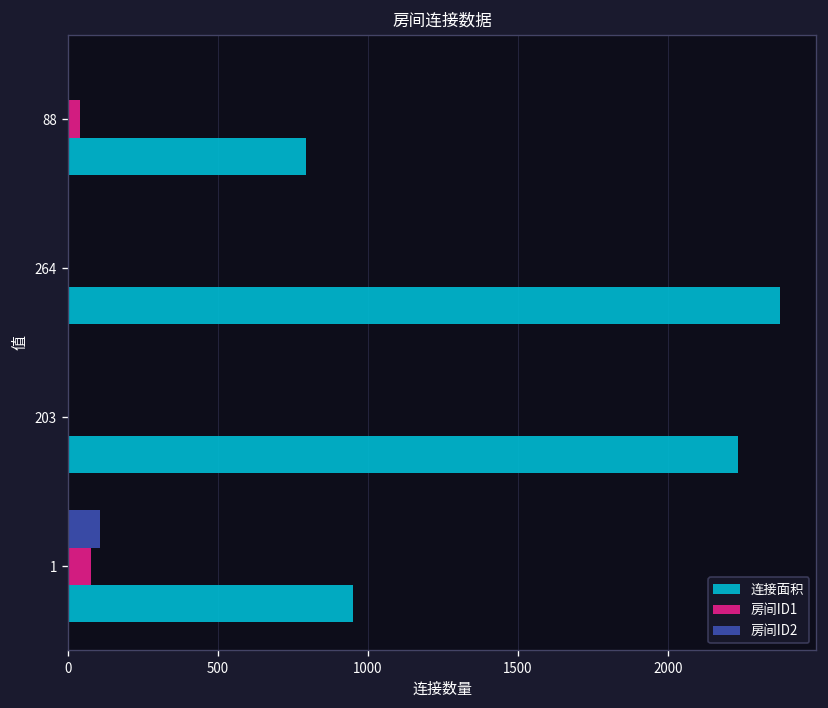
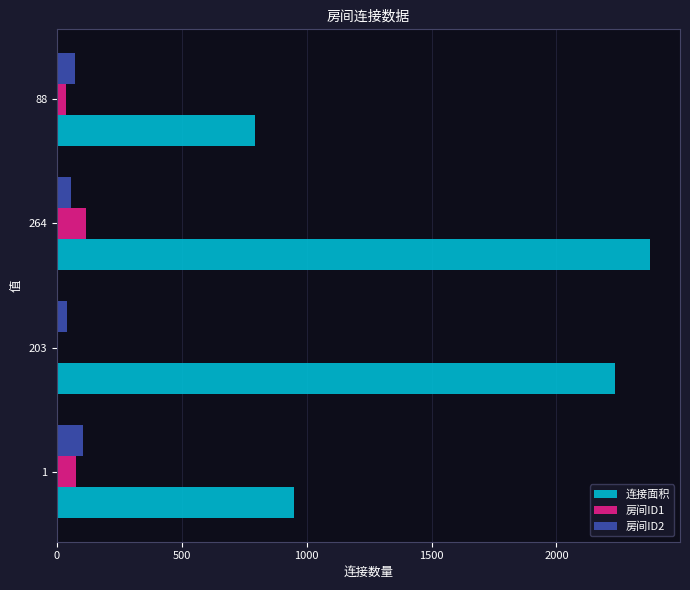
房间ID2, 88: 0 -> 70
房间ID2, 264: 0 -> 50
房间ID1, 264: 0 -> 120
房间ID2, 203: 0 -> 40
